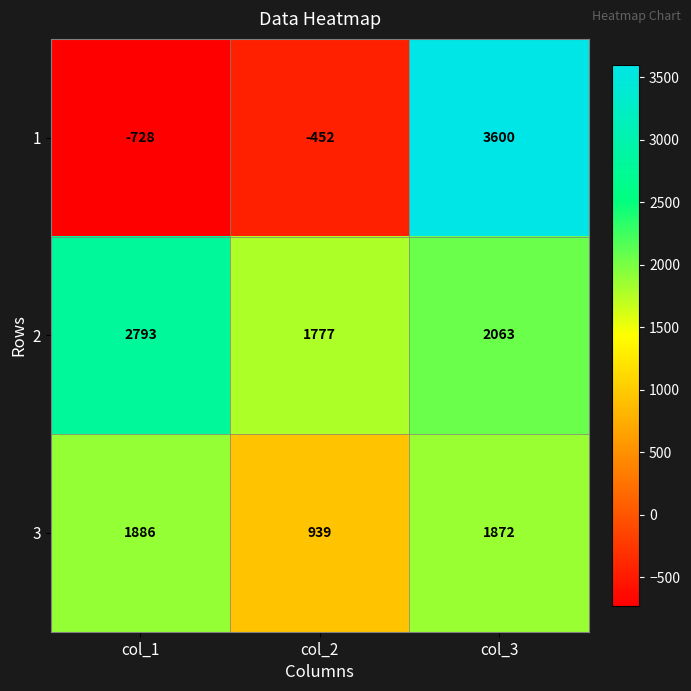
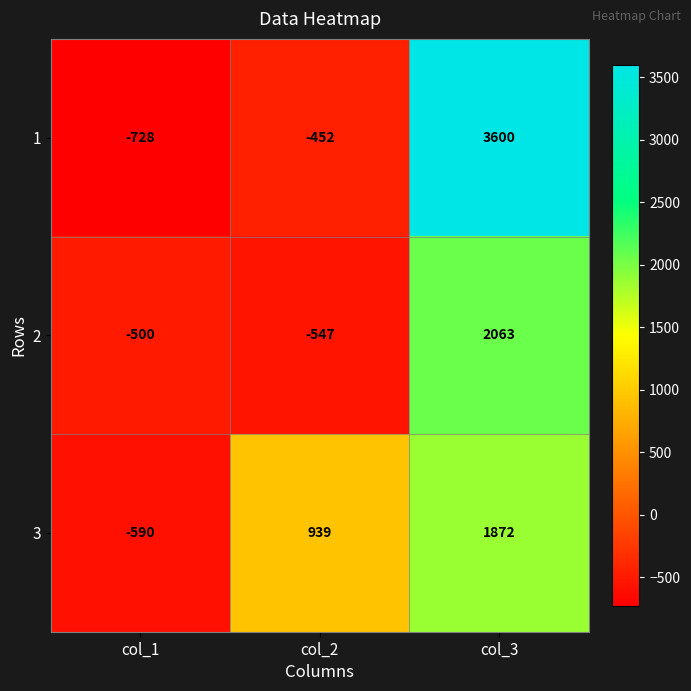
2, col_1: 2793 -> -500
2, col_2: 1777 -> -547
3, col_1: 1886 -> -590
